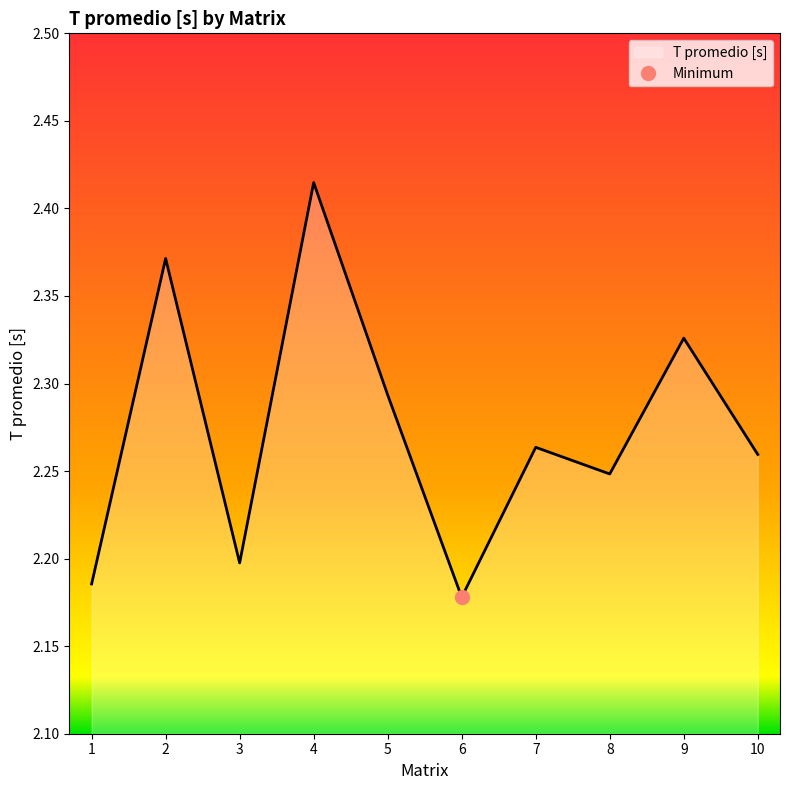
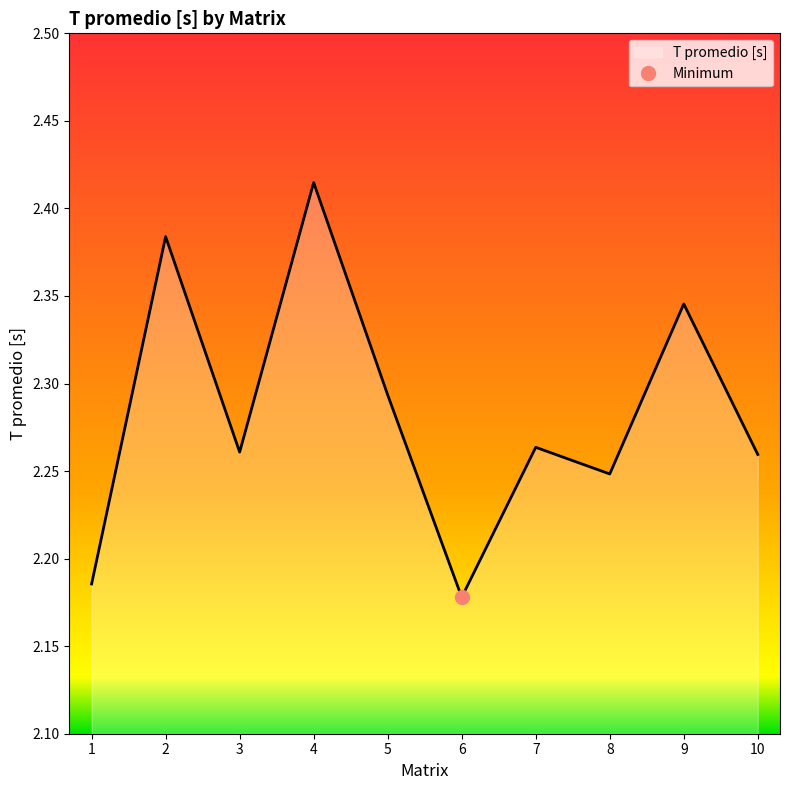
T promedio [s], 2: 2.371 -> 2.384
T promedio [s], 3: 2.198 -> 2.261
T promedio [s], 9: 2.326 -> 2.345
